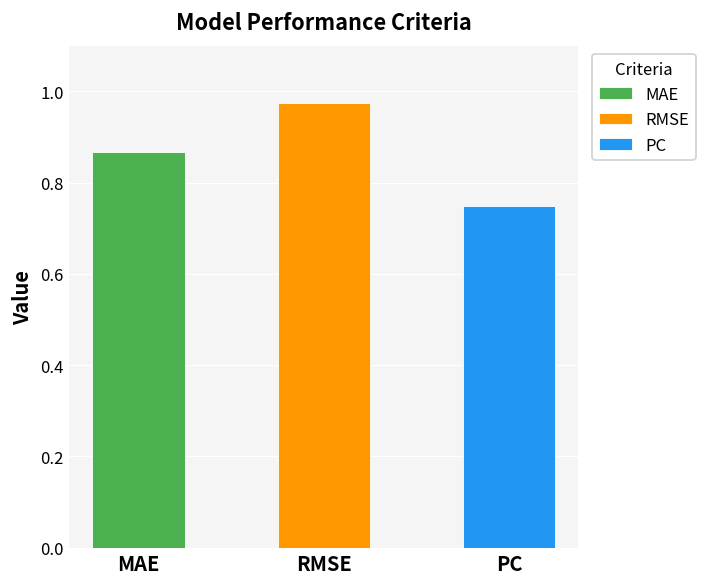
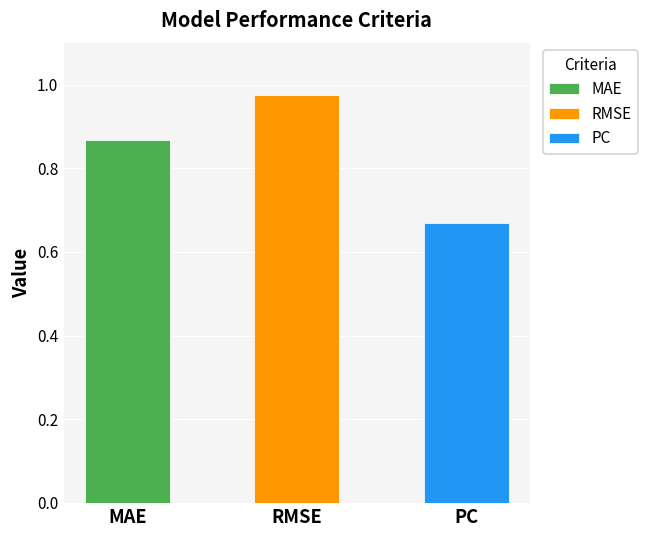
PC: 0.75 -> 0.67
